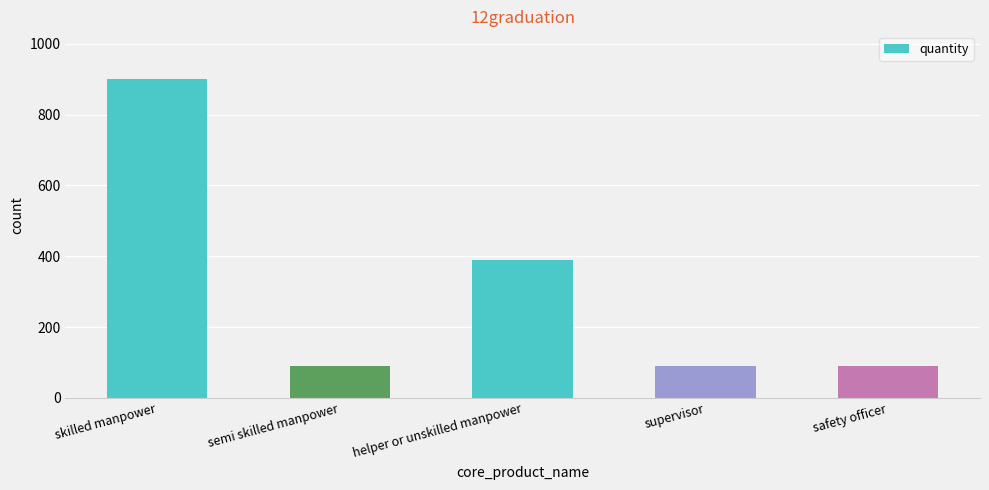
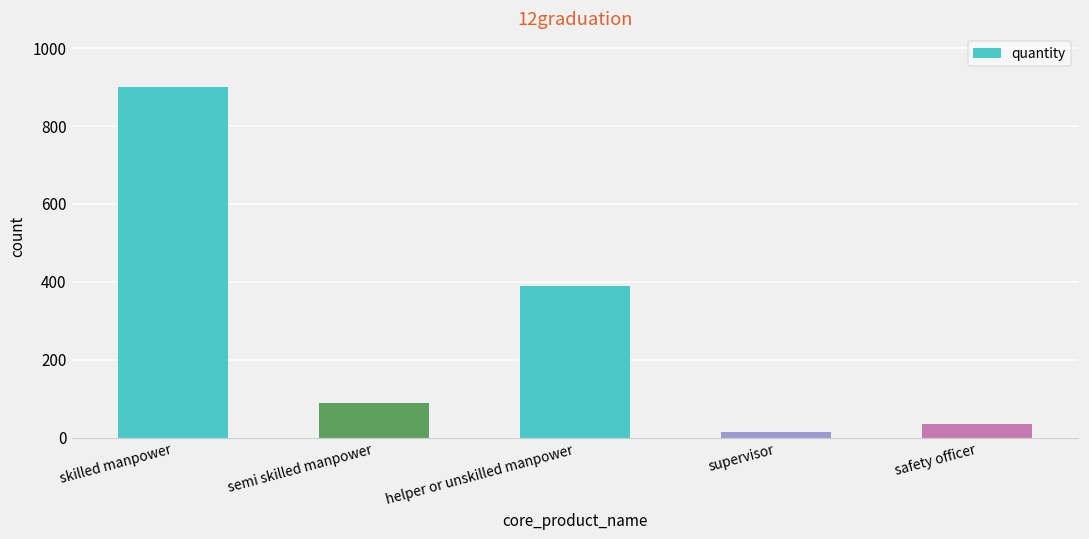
supervisor: 90 -> 10
safety officer: 90 -> 40
